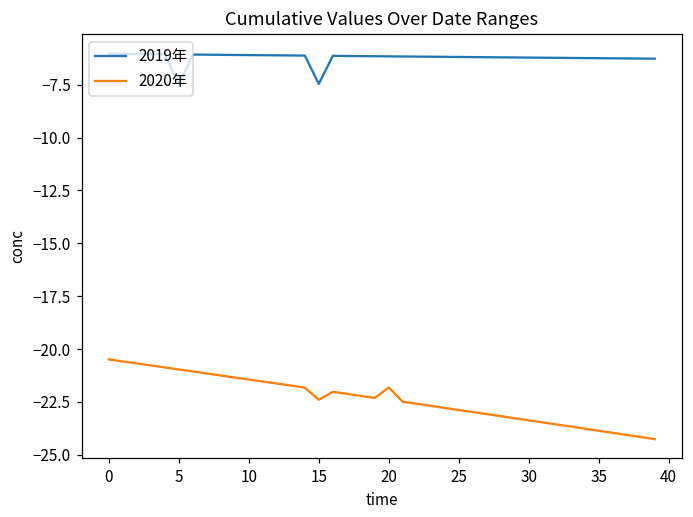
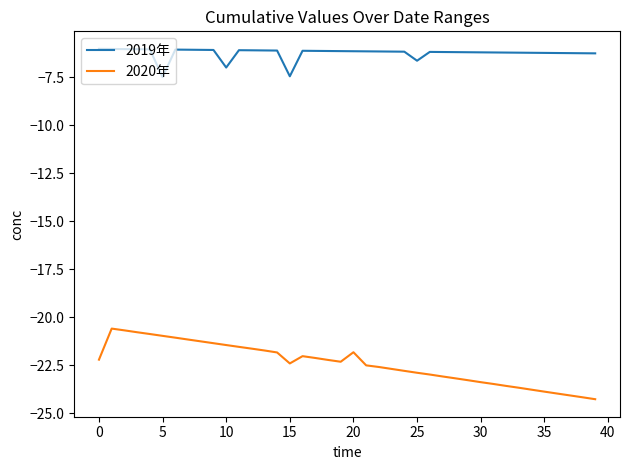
2020年, 0: -20.5 -> -22.2
2019年, 10: -6.1 -> -7.0
2019年, 25: -6.2 -> -6.7
